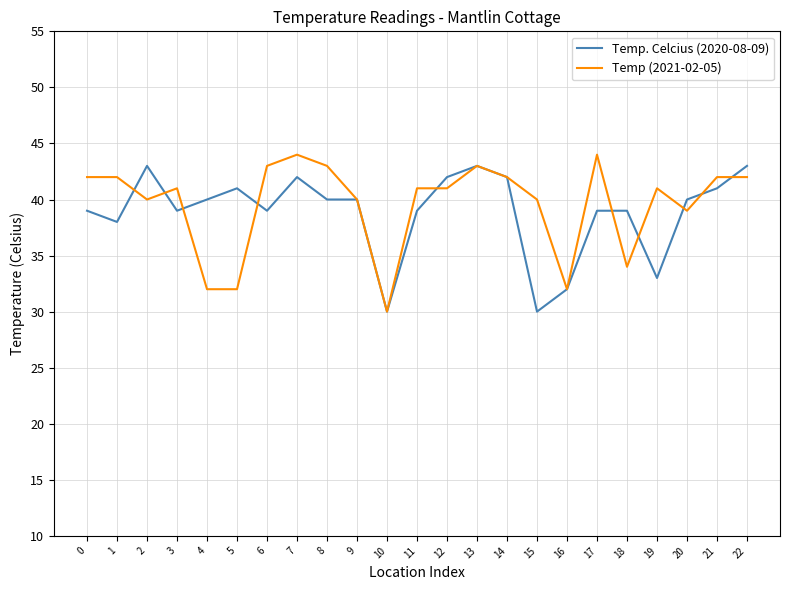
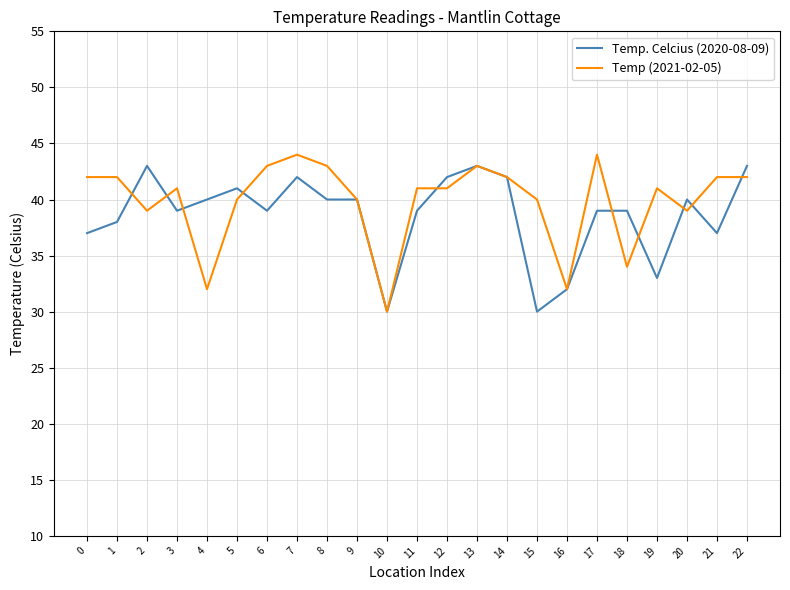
Temp. Celcius (2020-08-09), 0: 39 -> 37
Temp (2021-02-05), 2: 40 -> 39
Temp (2021-02-05), 5: 32 -> 40
Temp. Celcius (2020-08-09), 21: 41 -> 37
